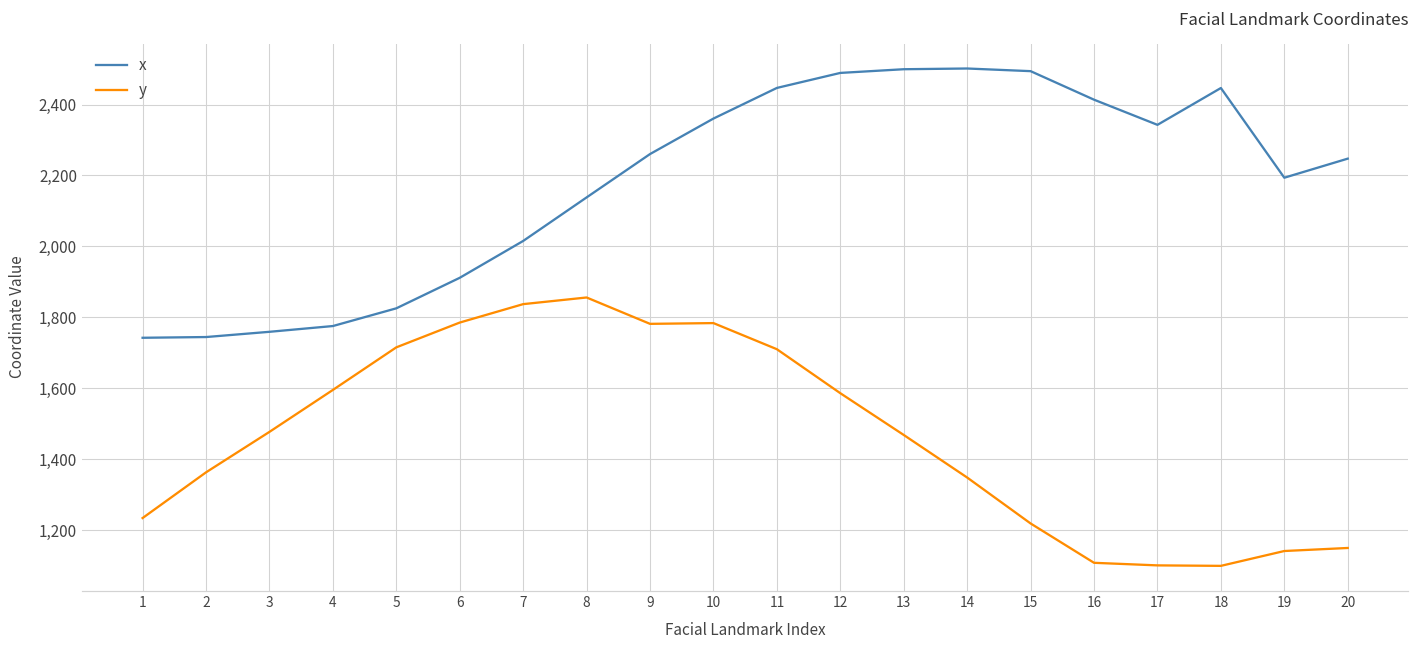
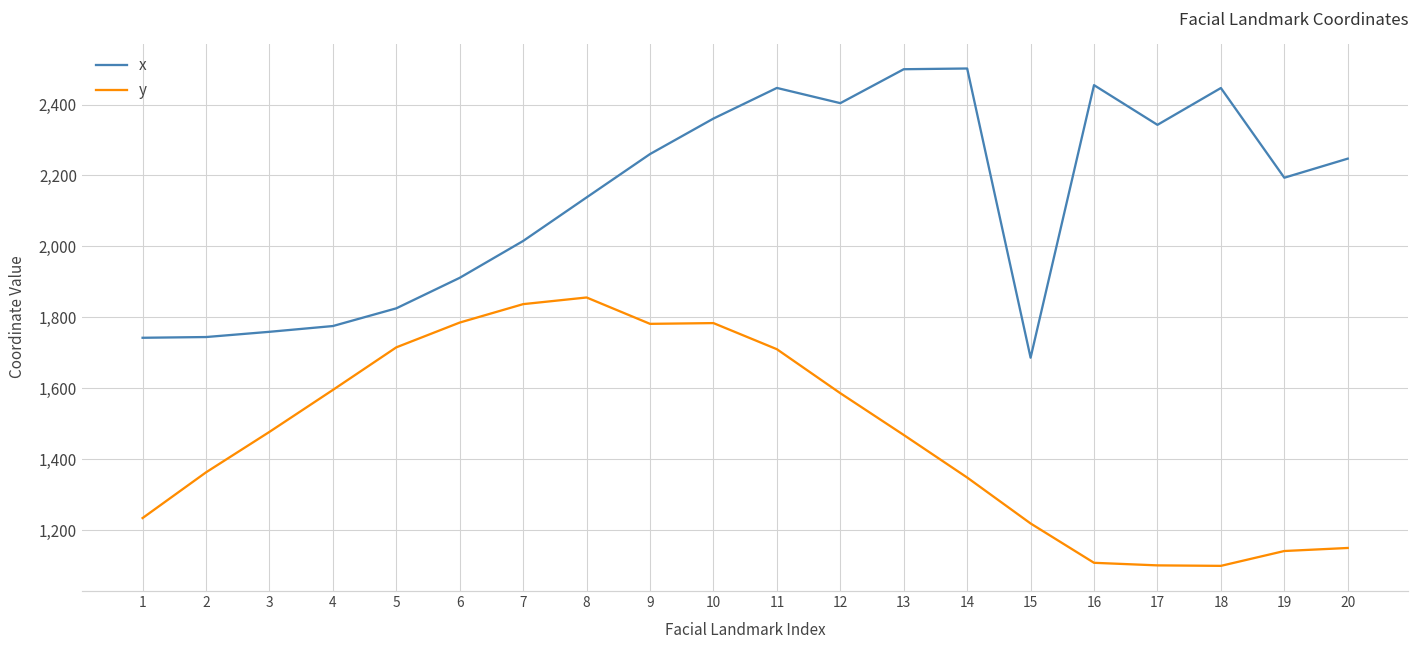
x, 12: 2,490 -> 2,400
x, 15: 2,490 -> 1,690
x, 16: 2,410 -> 2,450
